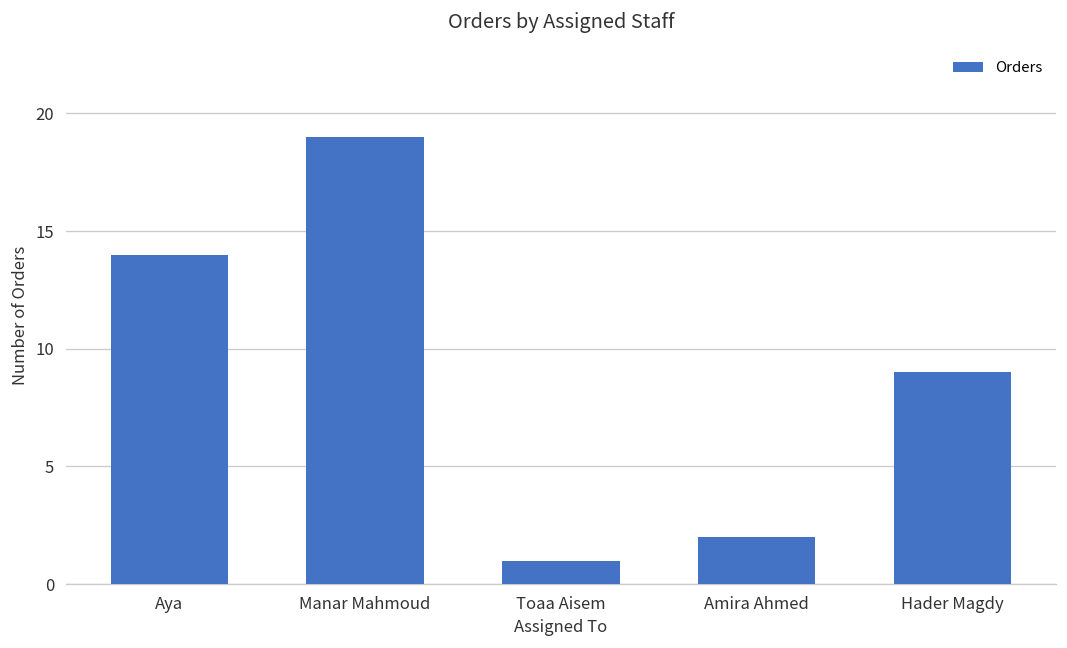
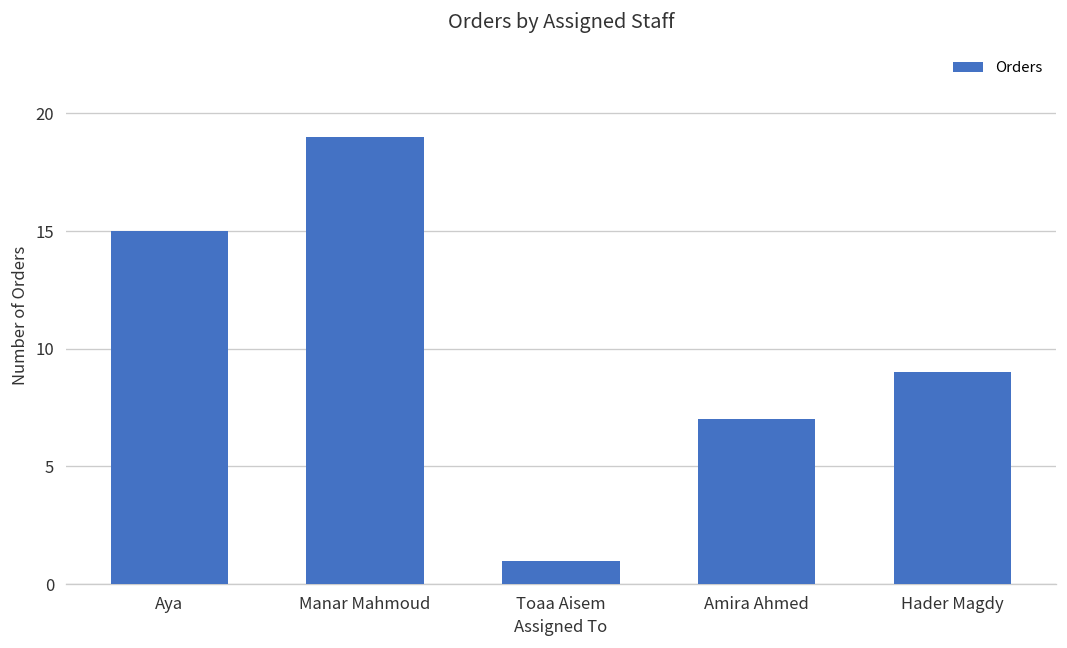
Aya: 14 -> 15
Amira Ahmed: 2 -> 7
